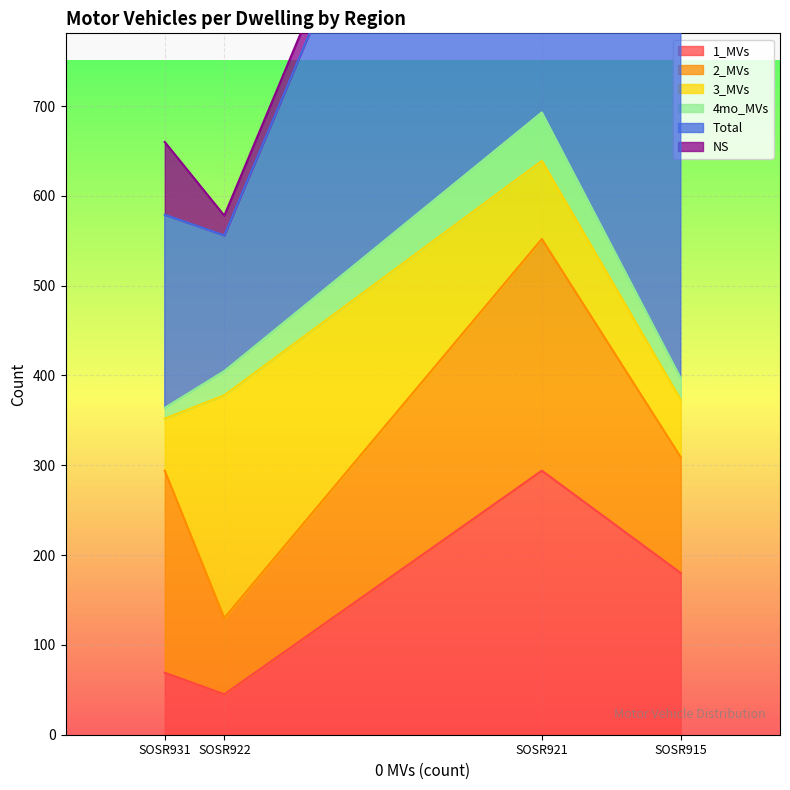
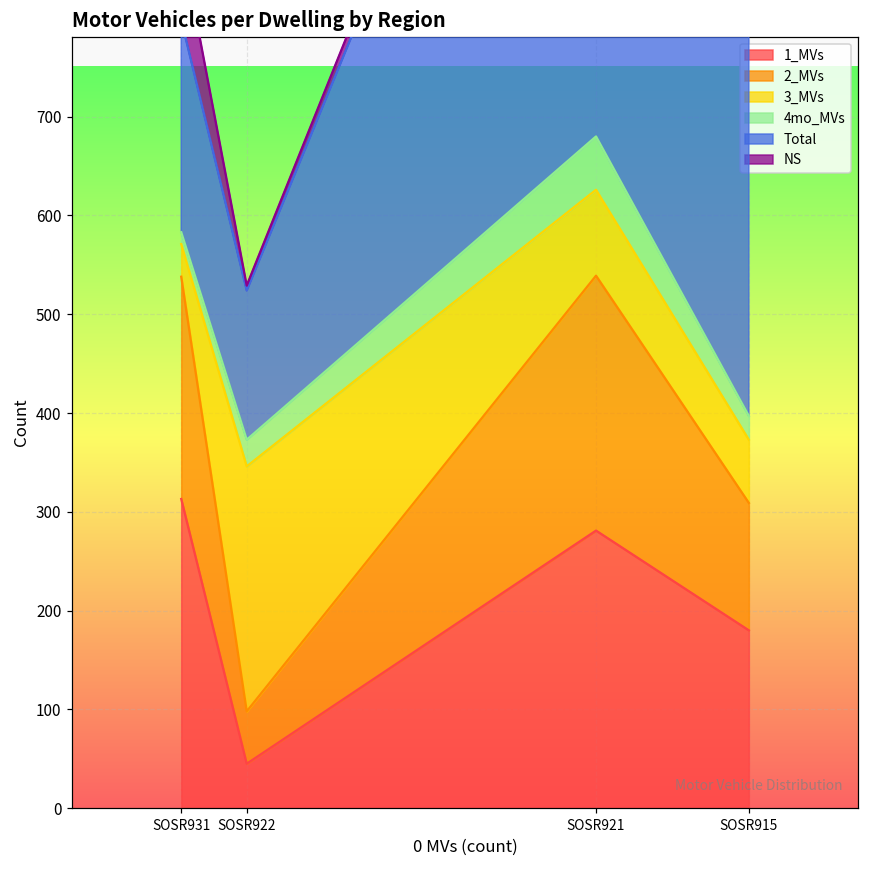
1_MVs, SOSR931: 70 -> 310
3_MVs, SOSR931: 60 -> 30
2_MVs, SOSR922: 90 -> 50
NS, SOSR922: 20 -> 10
1_MVs, SOSR921: 290 -> 280
